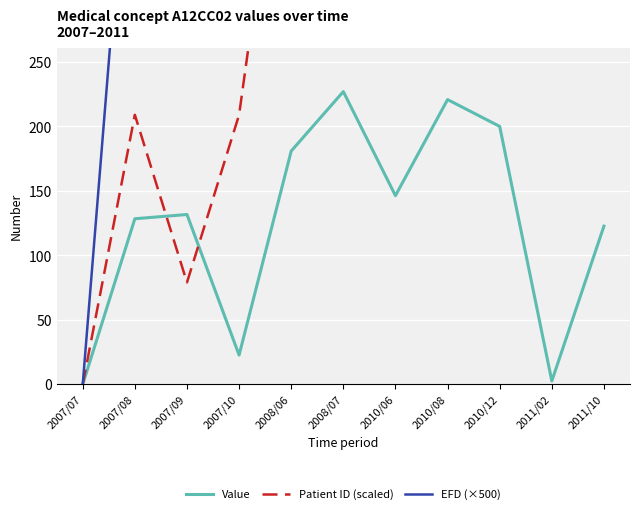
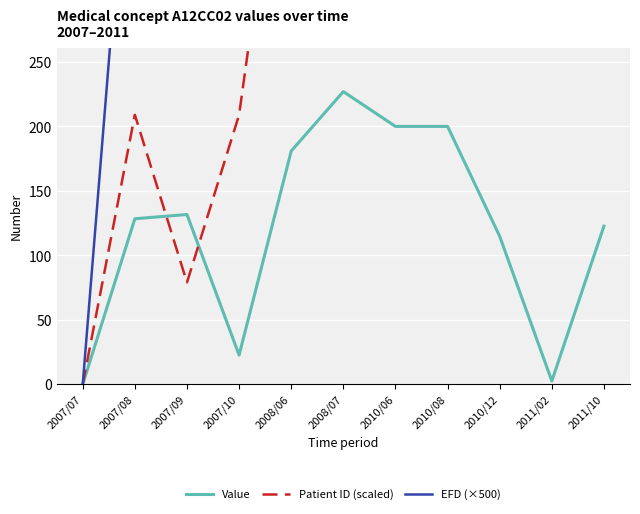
Value, 2010/06: 146 -> 200
Value, 2010/08: 221 -> 200
Value, 2010/12: 200 -> 115
